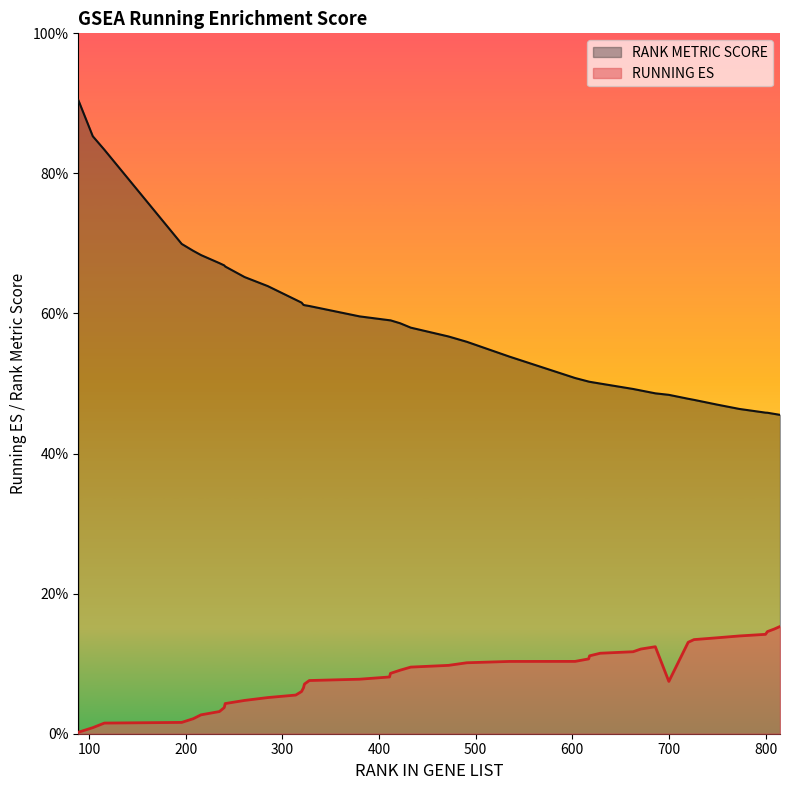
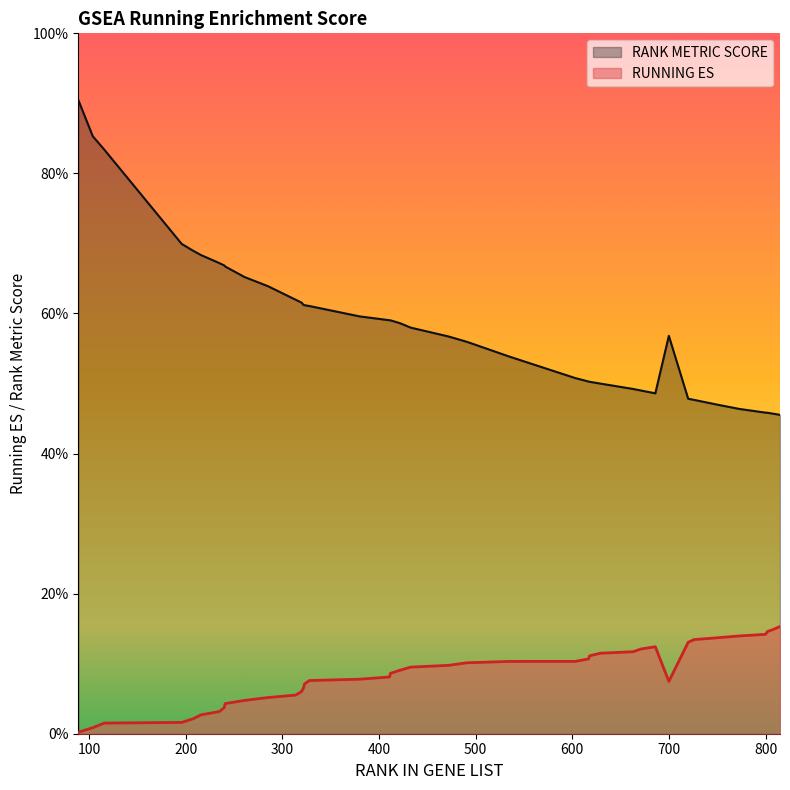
RANK METRIC SCORE, 700: 48% -> 57%
